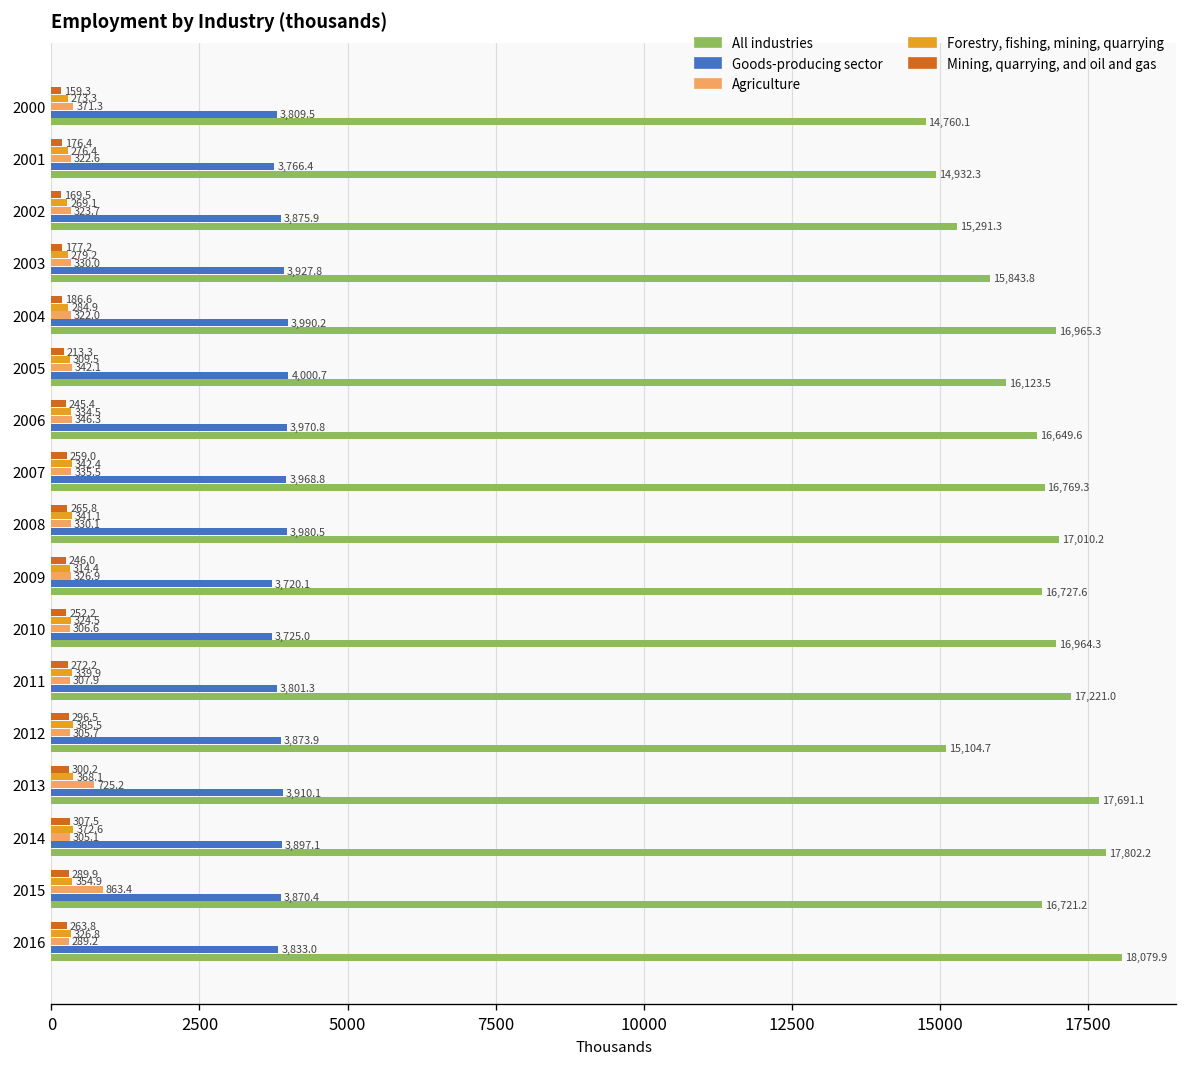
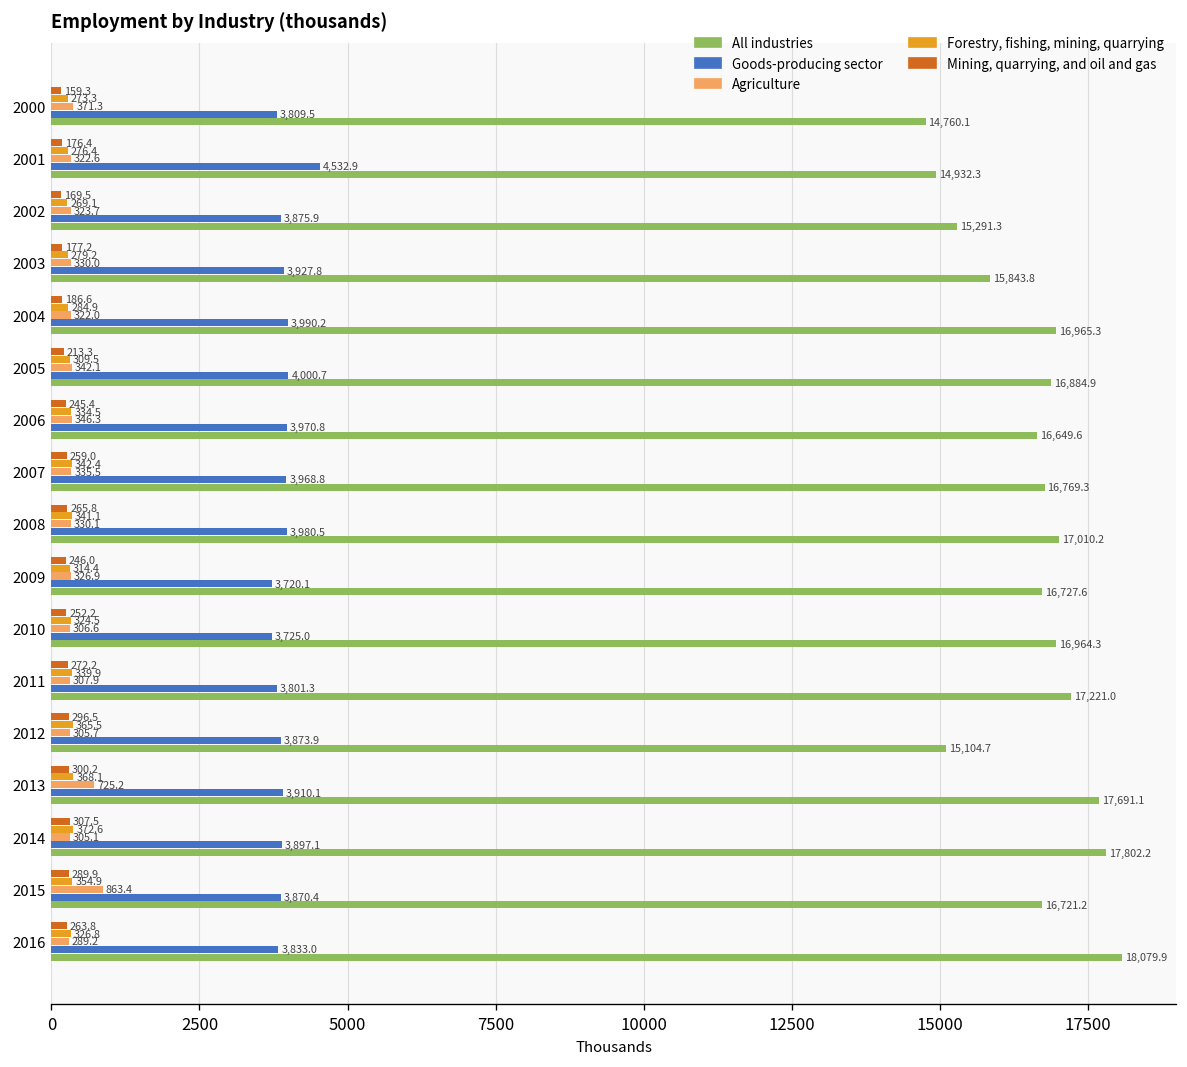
Goods-producing sector, 2001: 3,766.4 -> 4,532.9
All industries, 2005: 16,123.5 -> 16,884.9
